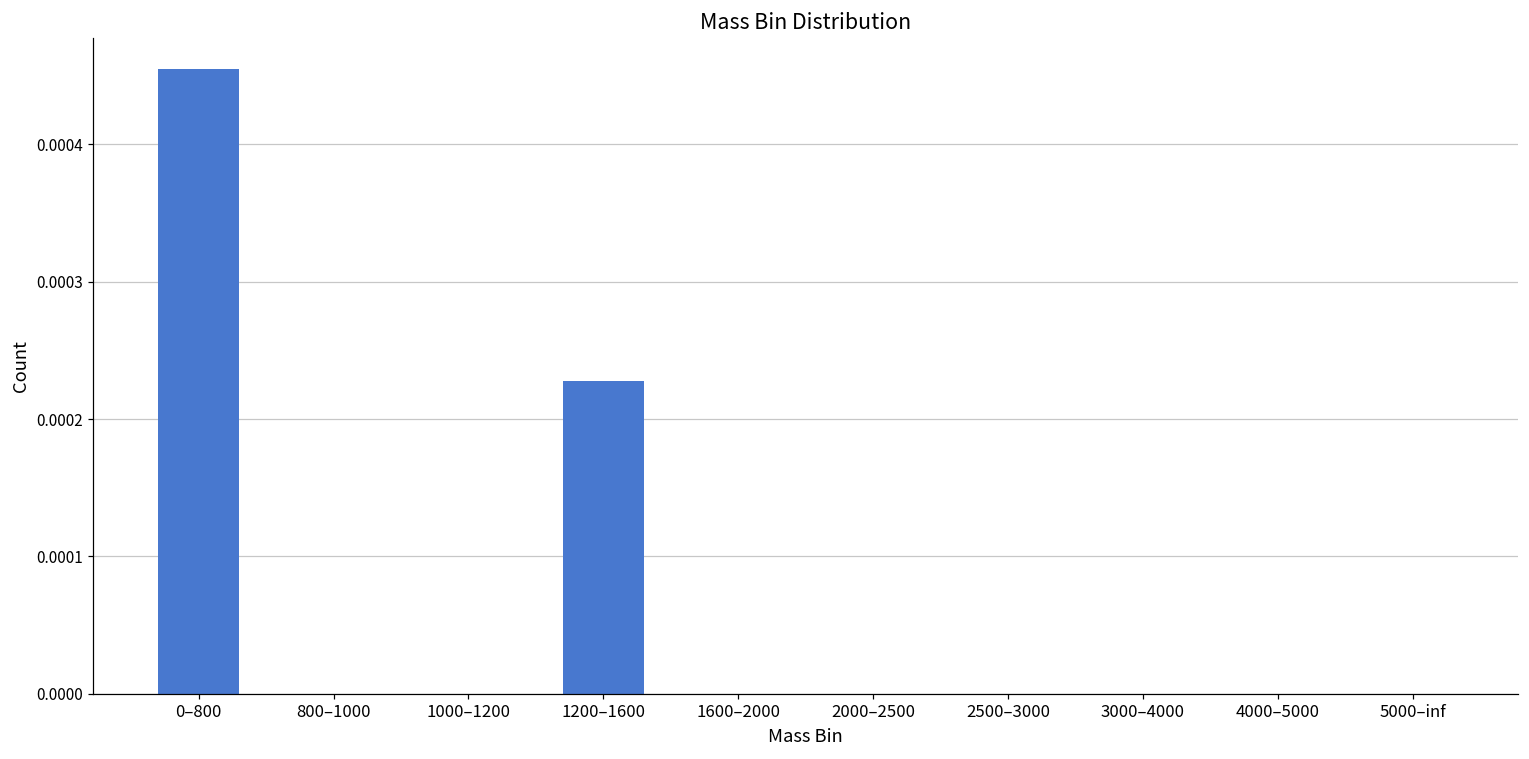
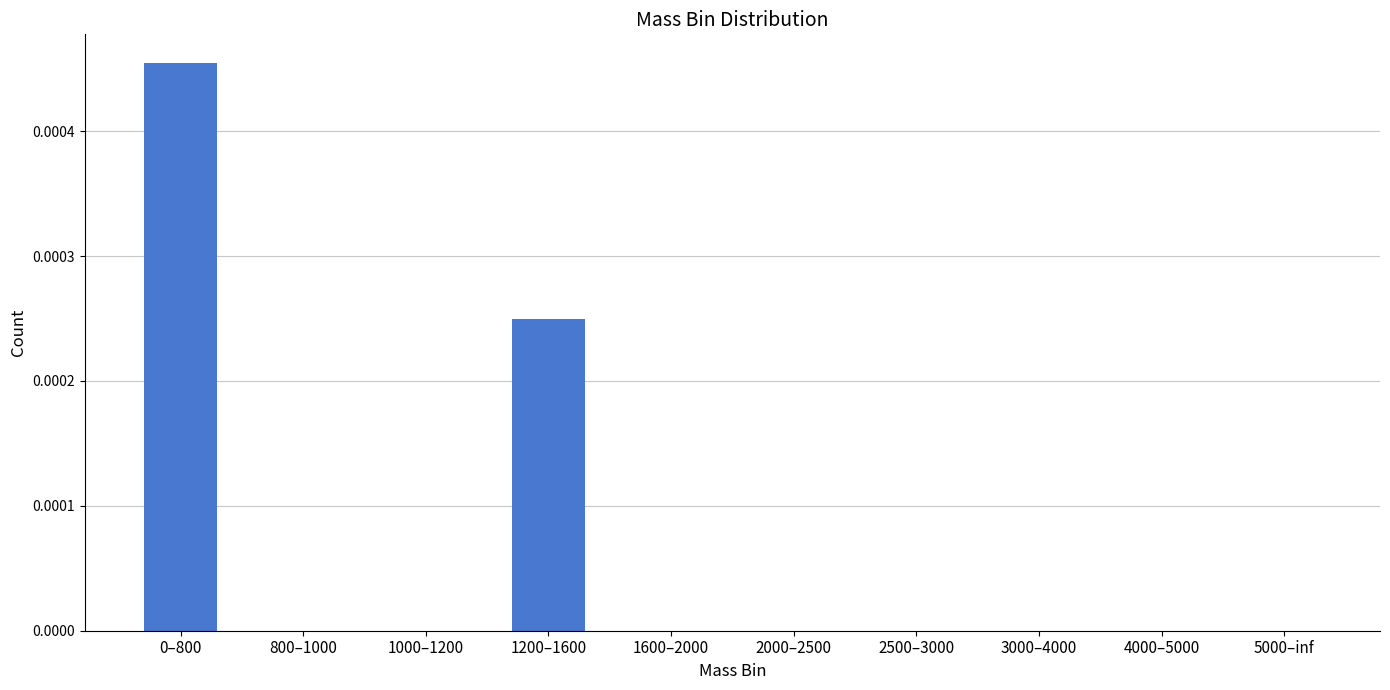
1200–1600: 0.000227 -> 0.000250
